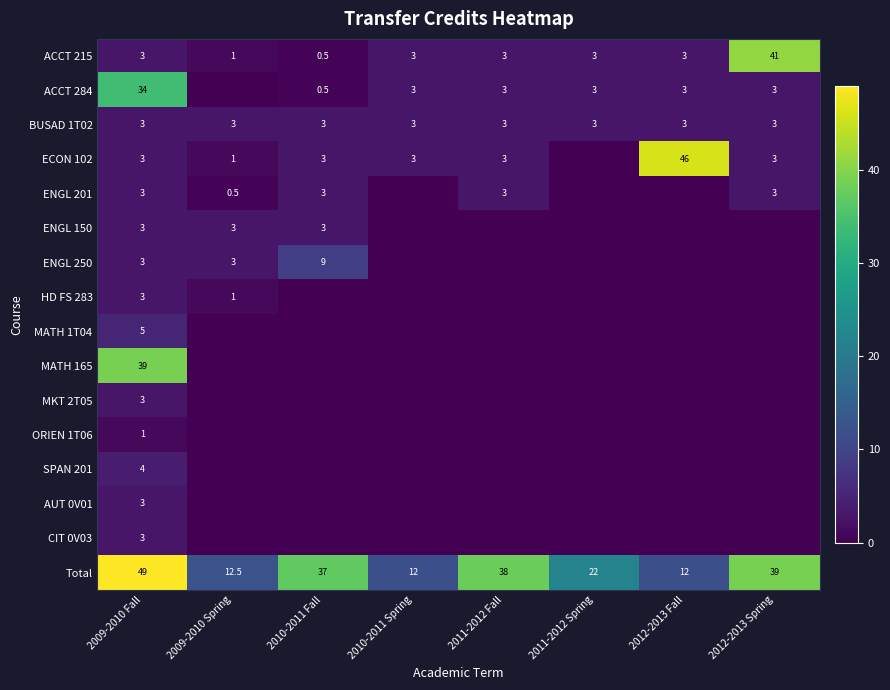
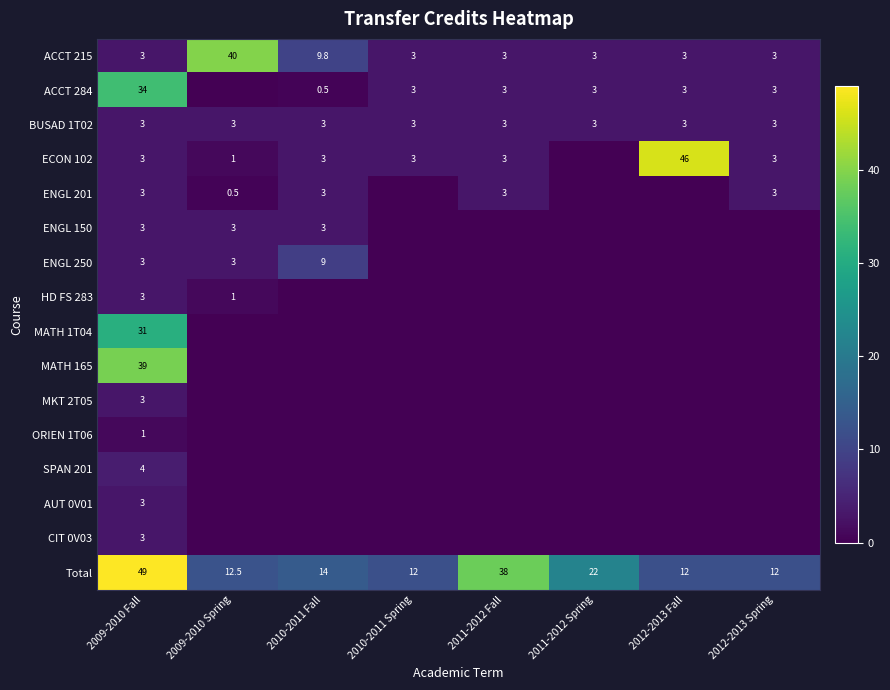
ACCT 215, 2009-2010 Spring: 1 -> 40
ACCT 215, 2010-2011 Fall: 0.5 -> 9.8
ACCT 215, 2012-2013 Spring: 41 -> 3
MATH 1T04, 2009-2010 Fall: 5 -> 31
Total, 2010-2011 Fall: 37 -> 14
Total, 2012-2013 Spring: 39 -> 12
